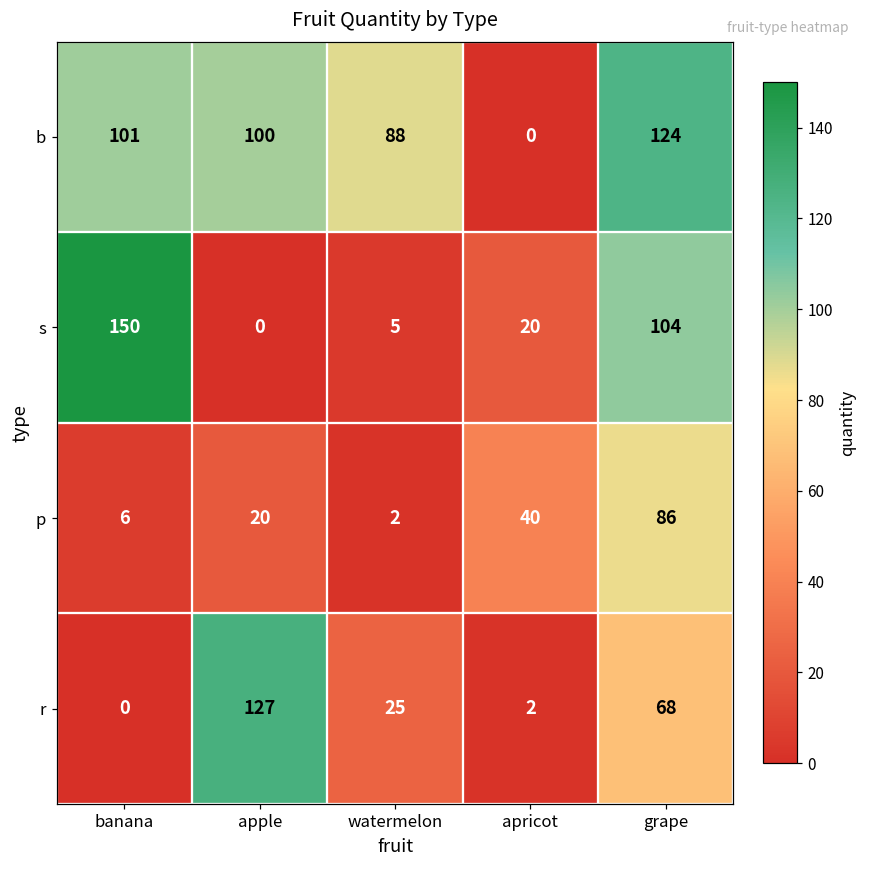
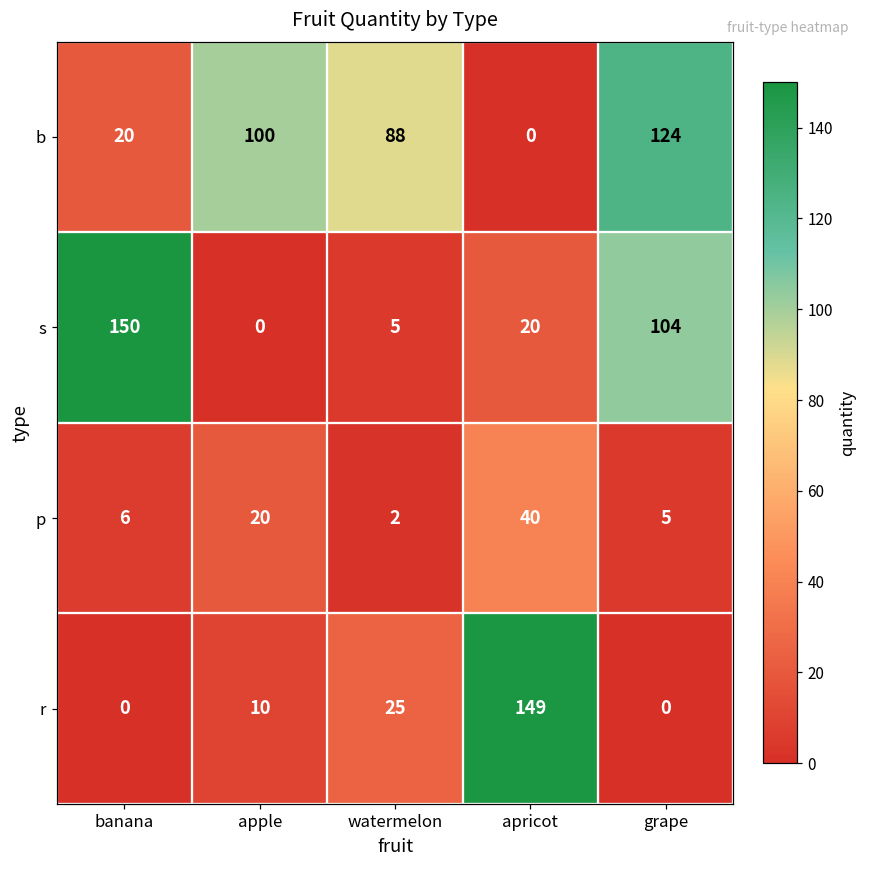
b, banana: 101 -> 20
p, grape: 86 -> 5
r, apple: 127 -> 10
r, apricot: 2 -> 149
r, grape: 68 -> 0
